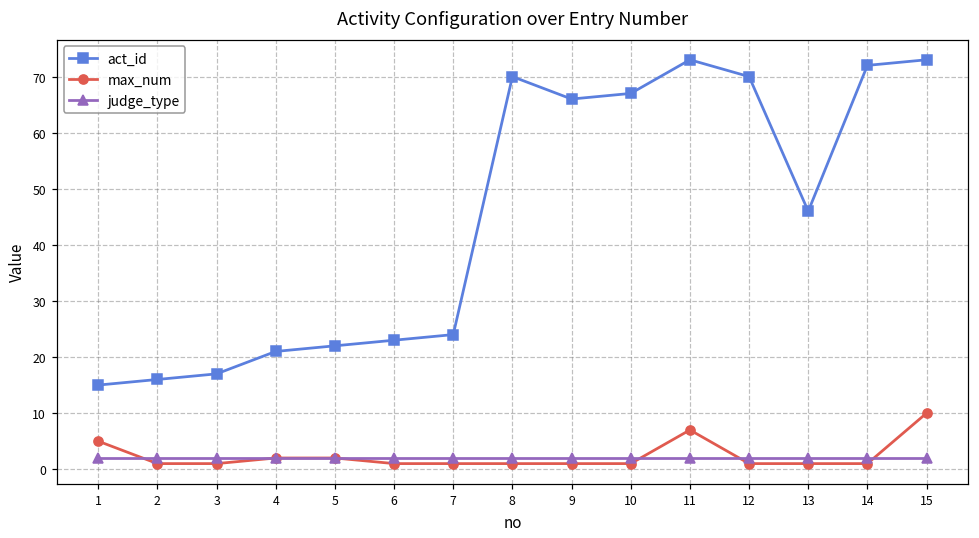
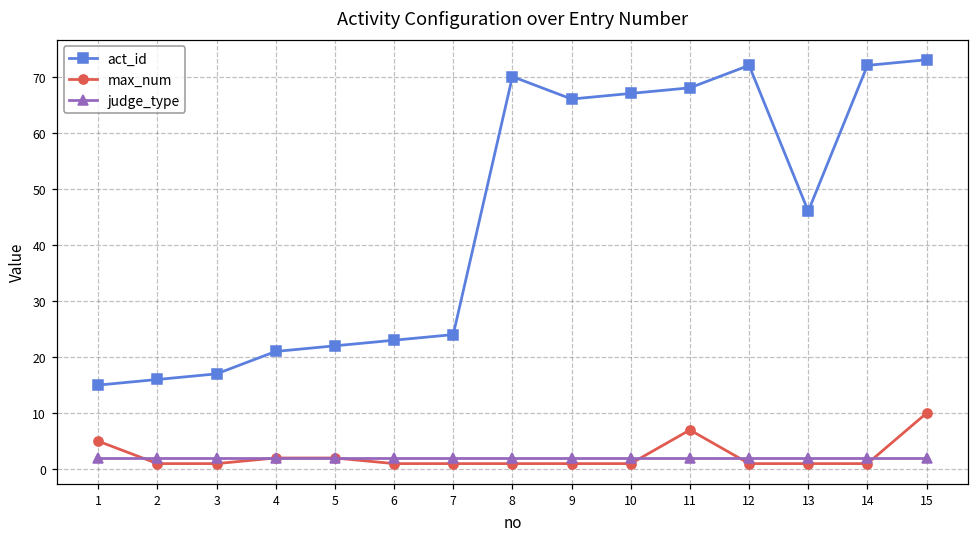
act_id, 11: 73 -> 68
act_id, 12: 70 -> 72
